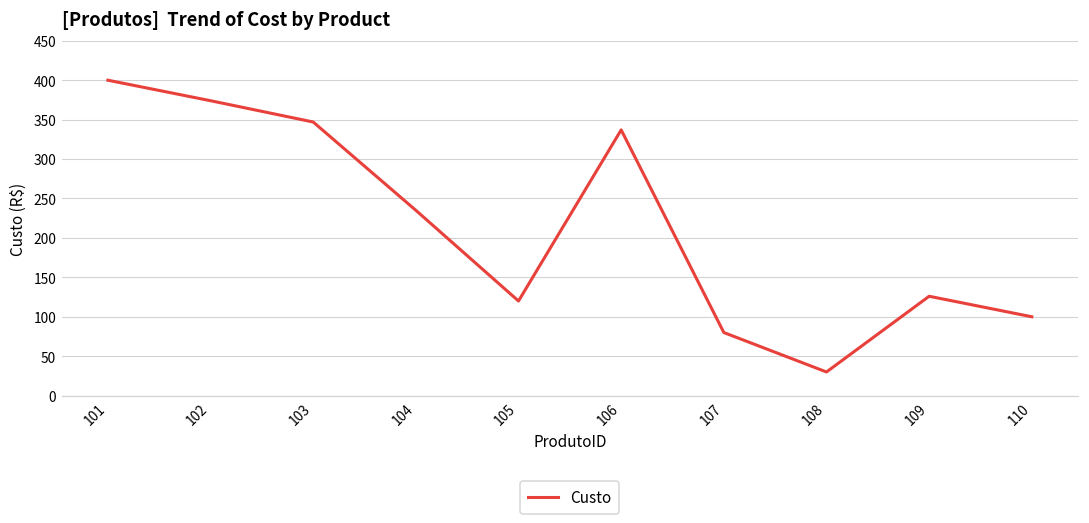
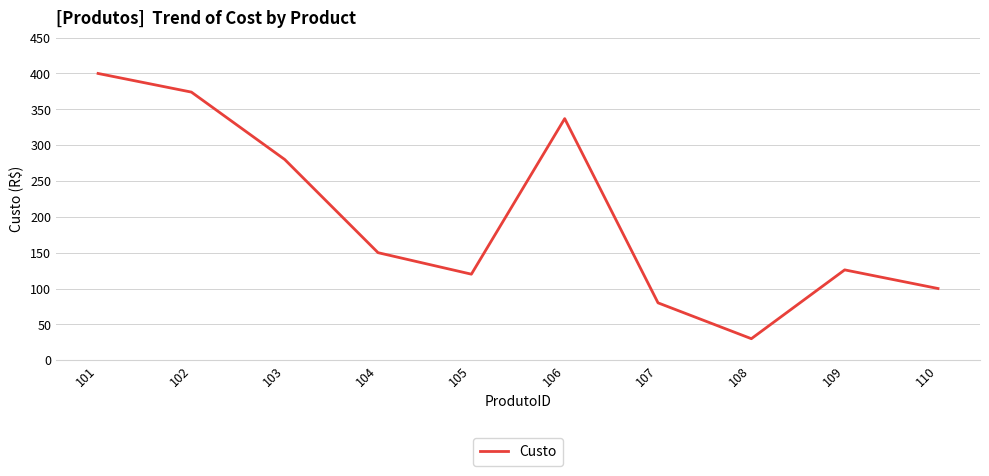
103: 350 -> 280
104: 240 -> 150
